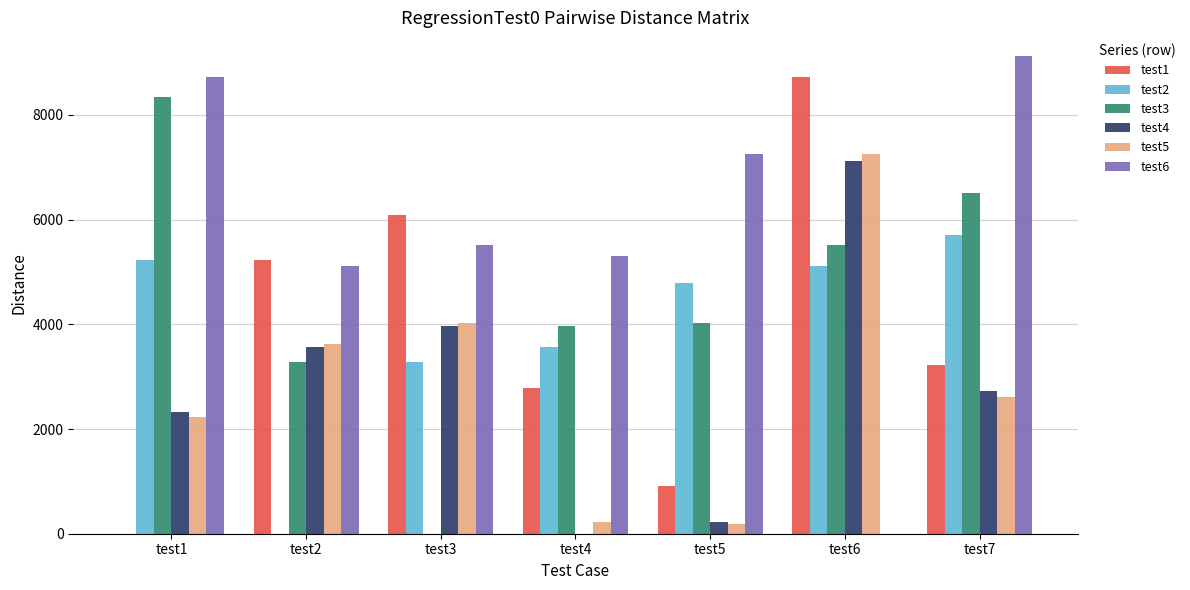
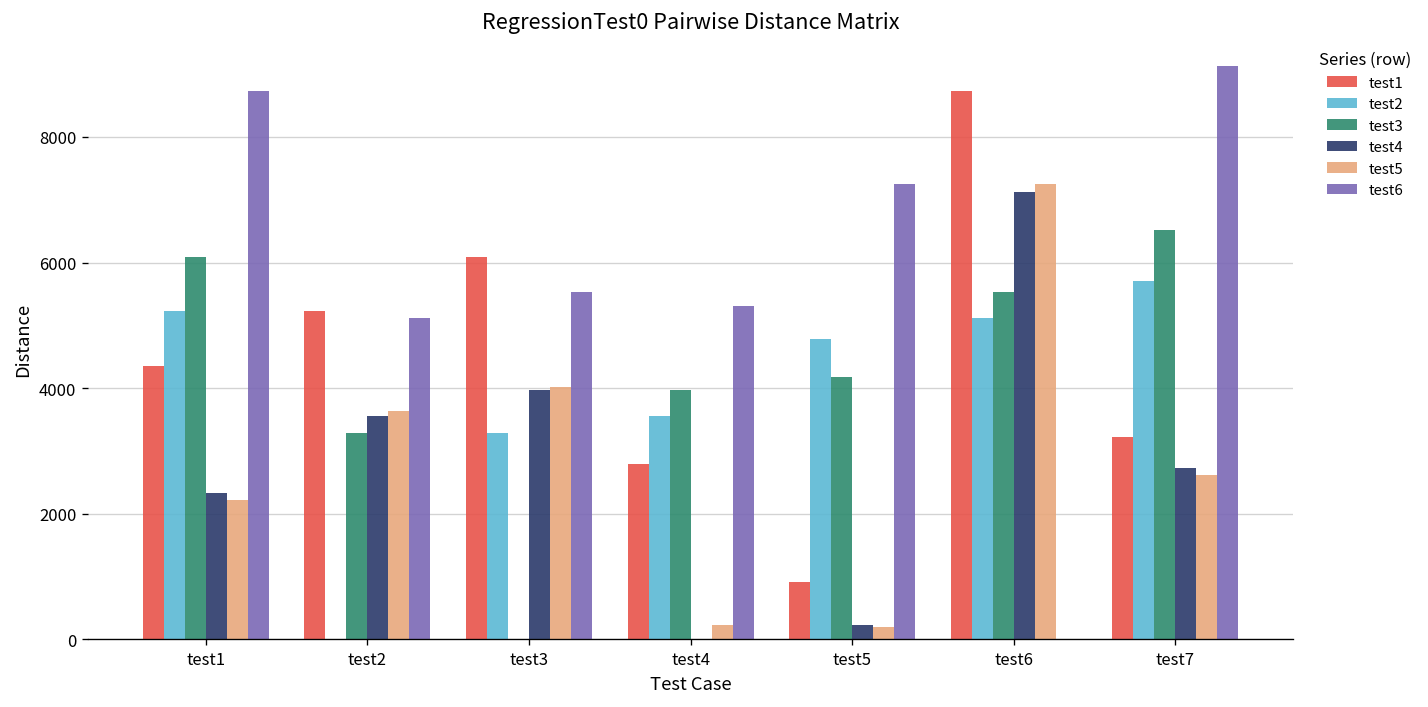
test1, test1: 0 -> 4400
test3, test1: 8300 -> 6100
test3, test5: 4000 -> 4200
